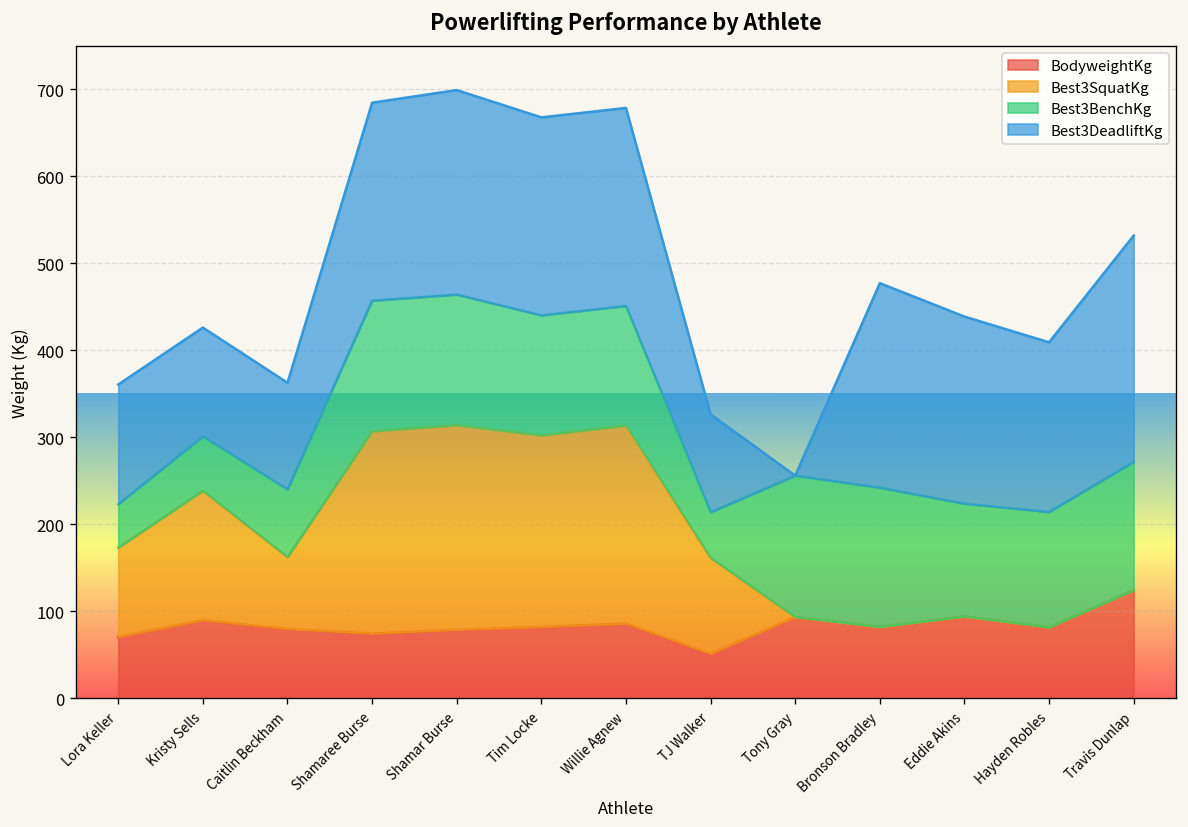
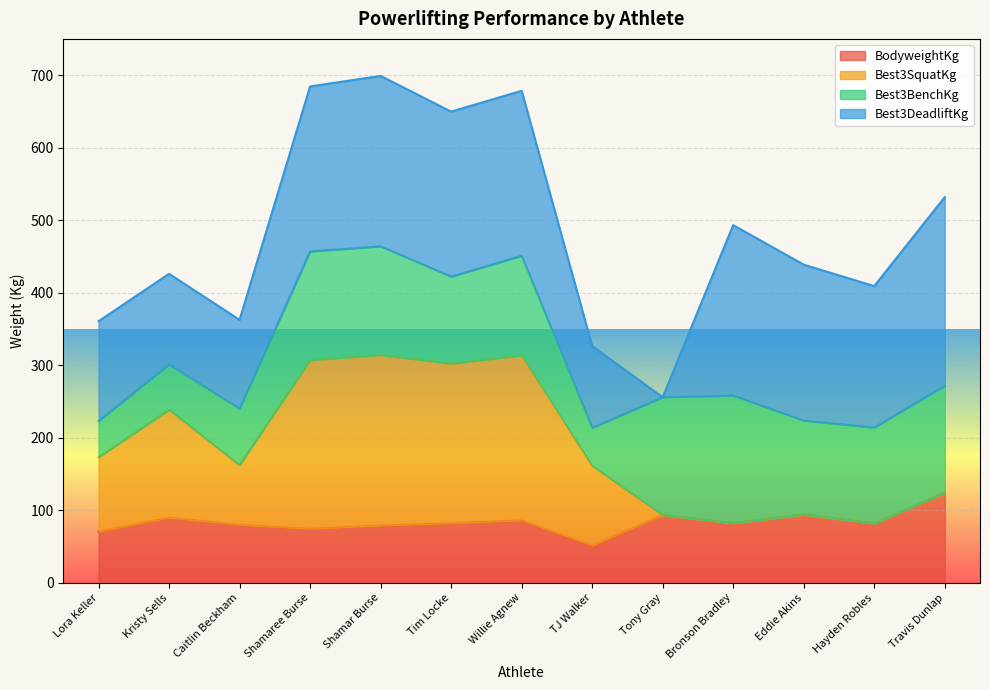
Best3BenchKg, Tim Locke: 140 -> 120
Best3BenchKg, Bronson Bradley: 160 -> 180
